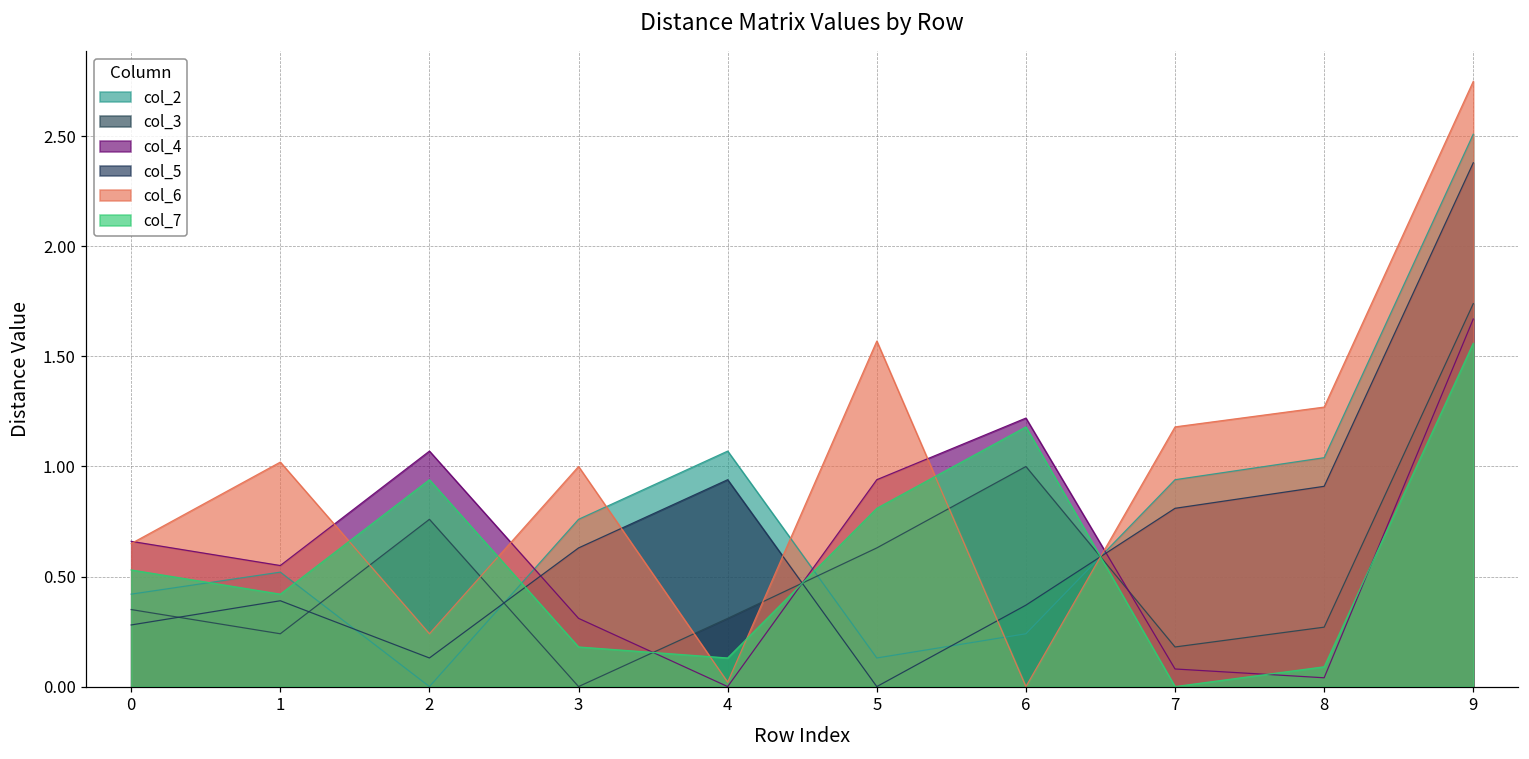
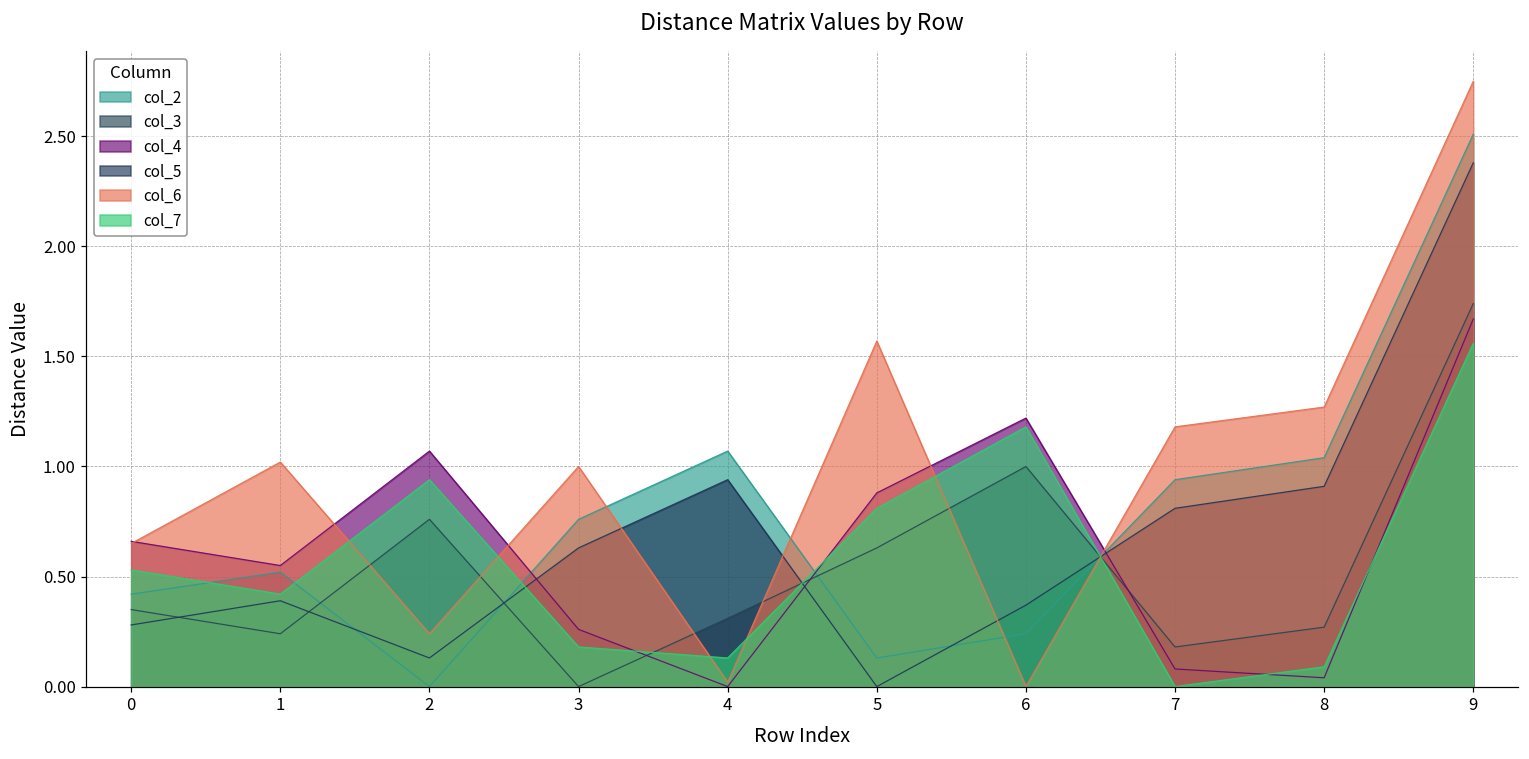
col_4, 3: 0.31 -> 0.26
col_4, 5: 0.94 -> 0.88
